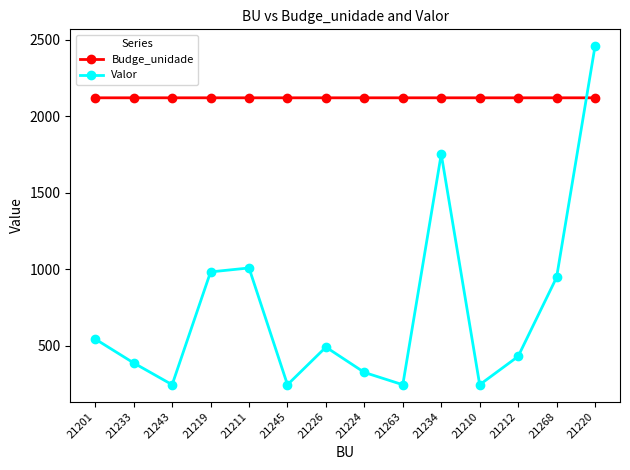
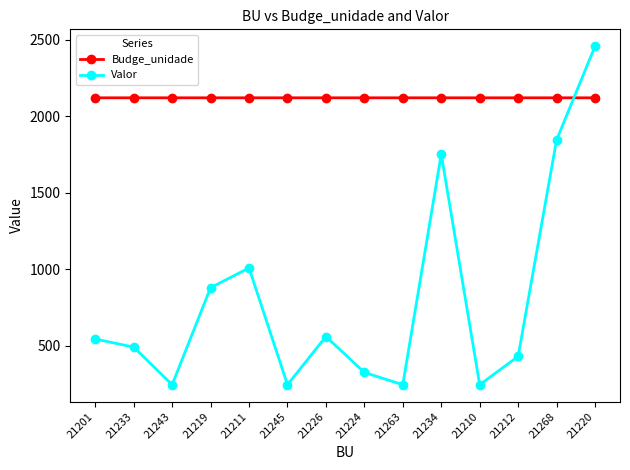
Valor, 21233: 390 -> 490
Valor, 21219: 980 -> 880
Valor, 21226: 490 -> 560
Valor, 21268: 950 -> 1840
